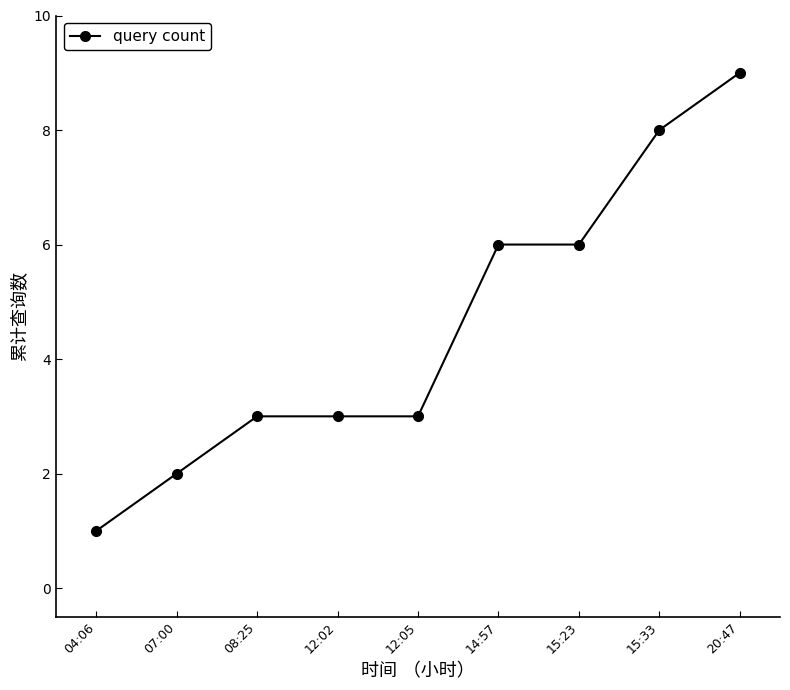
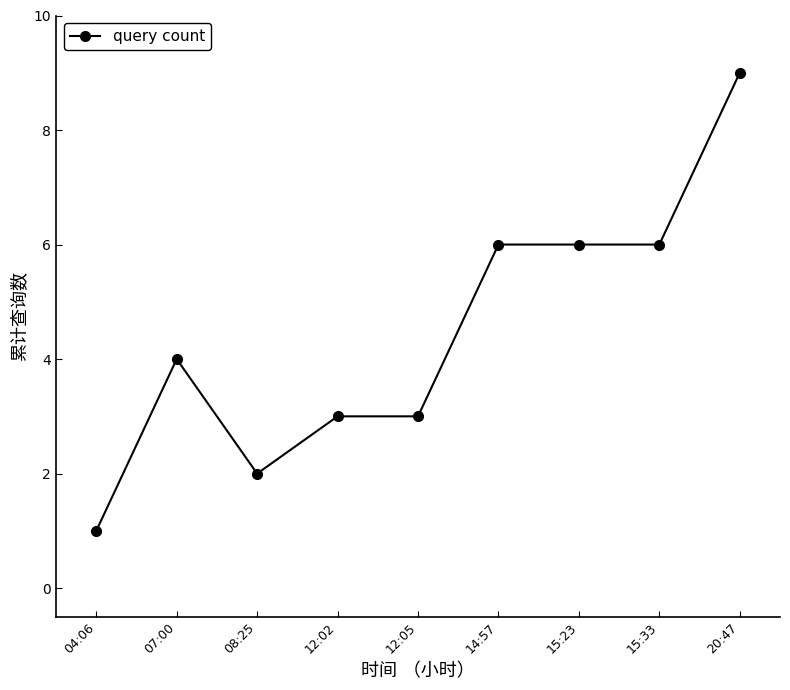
07:00: 2 -> 4
08:25: 3 -> 2
15:33: 8 -> 6
